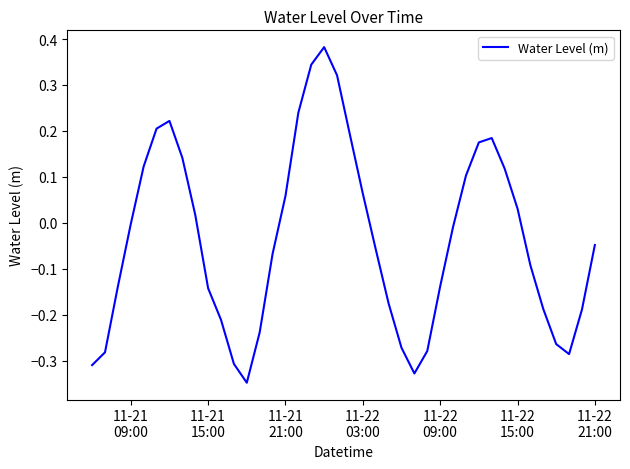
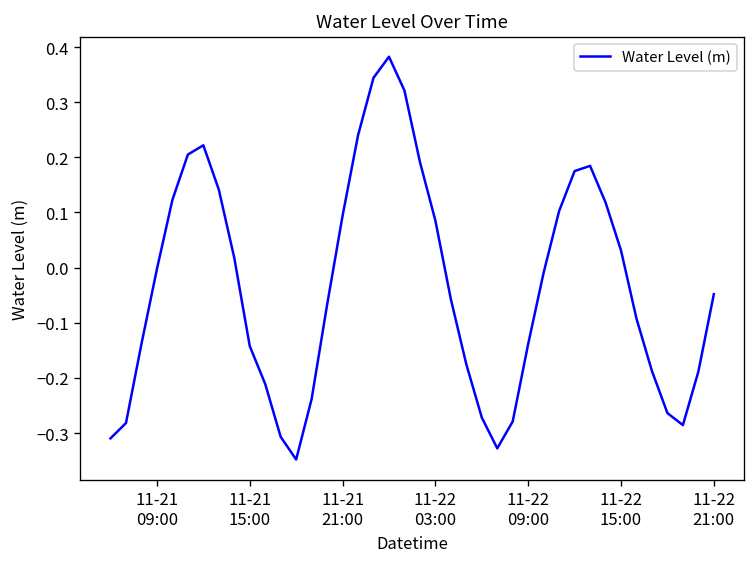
11-21 21:00: 0.06 -> 0.09
11-22 03:00: 0.06 -> 0.09
